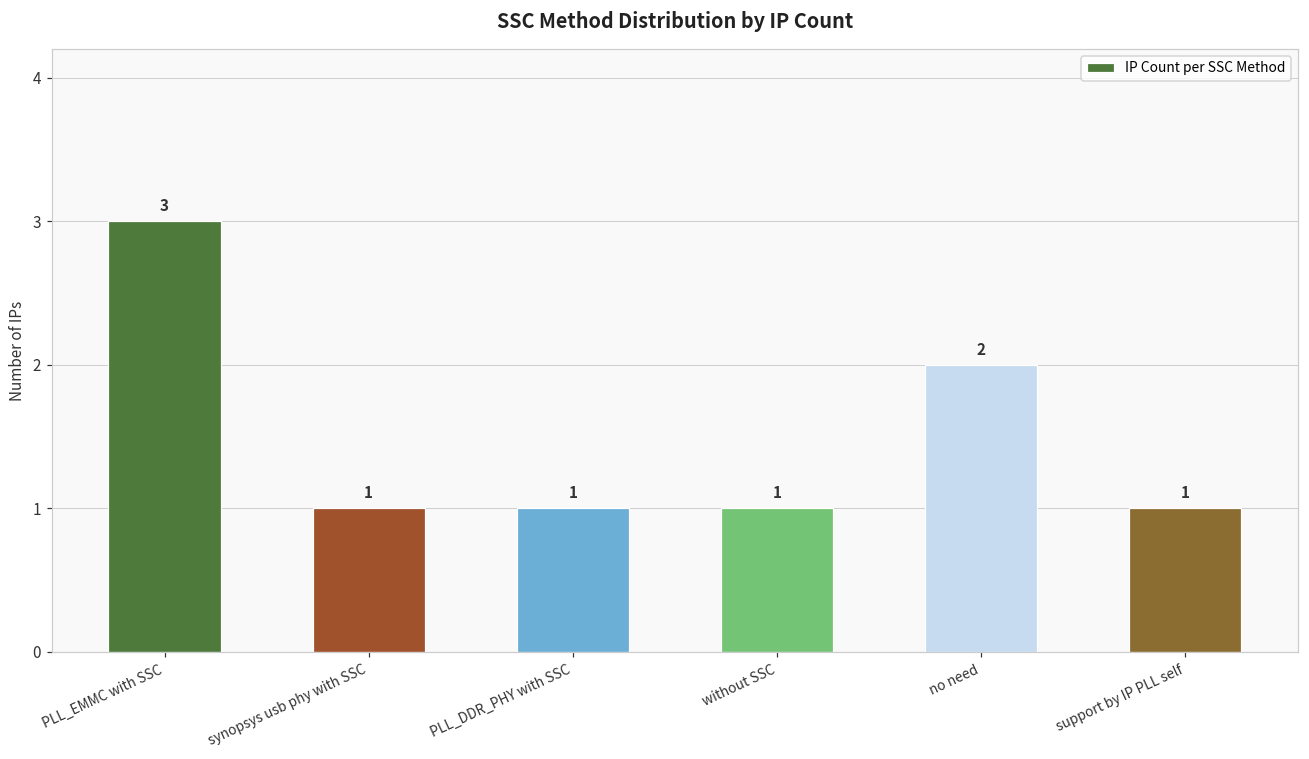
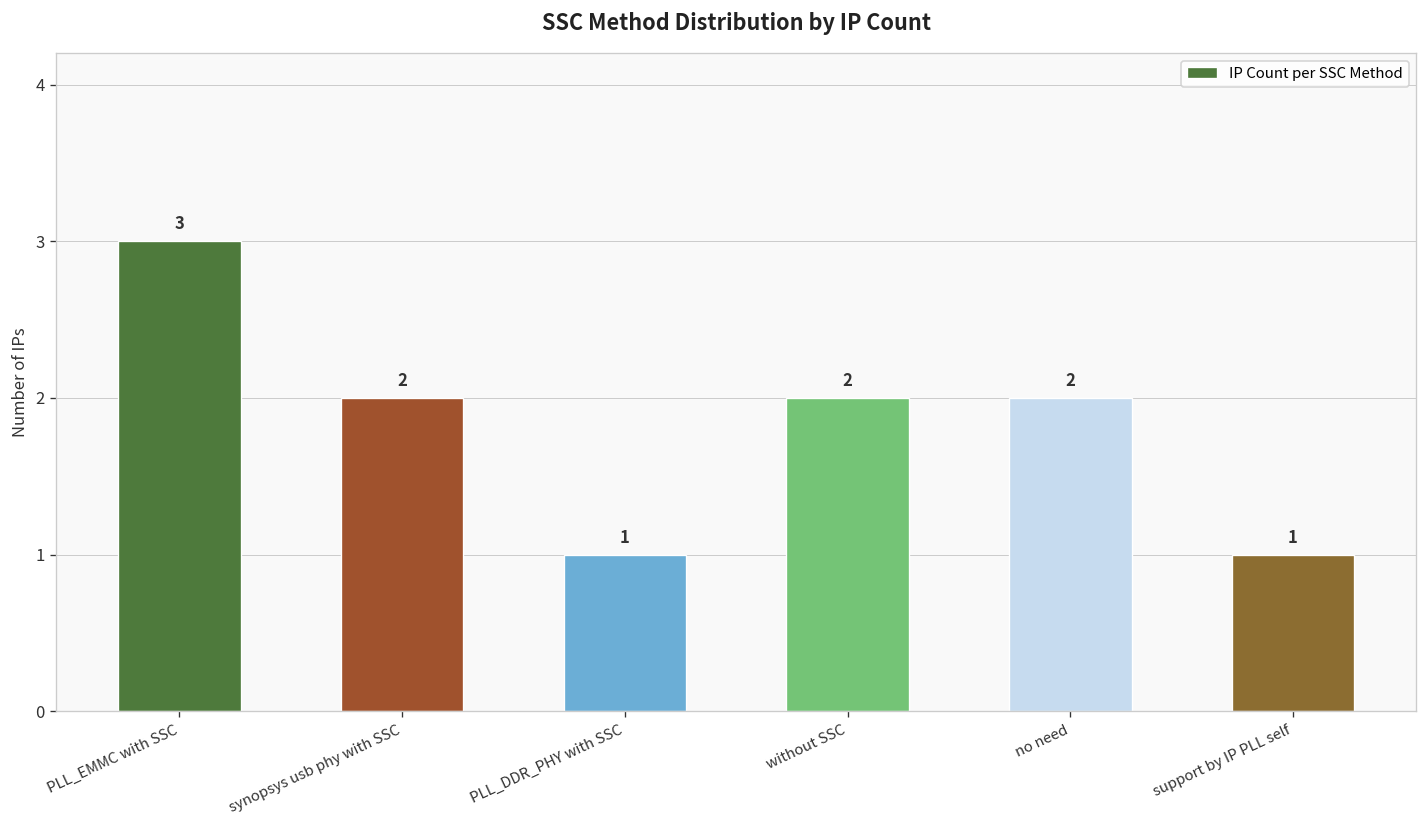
synopsys usb phy with SSC: 1 -> 2
without SSC: 1 -> 2
